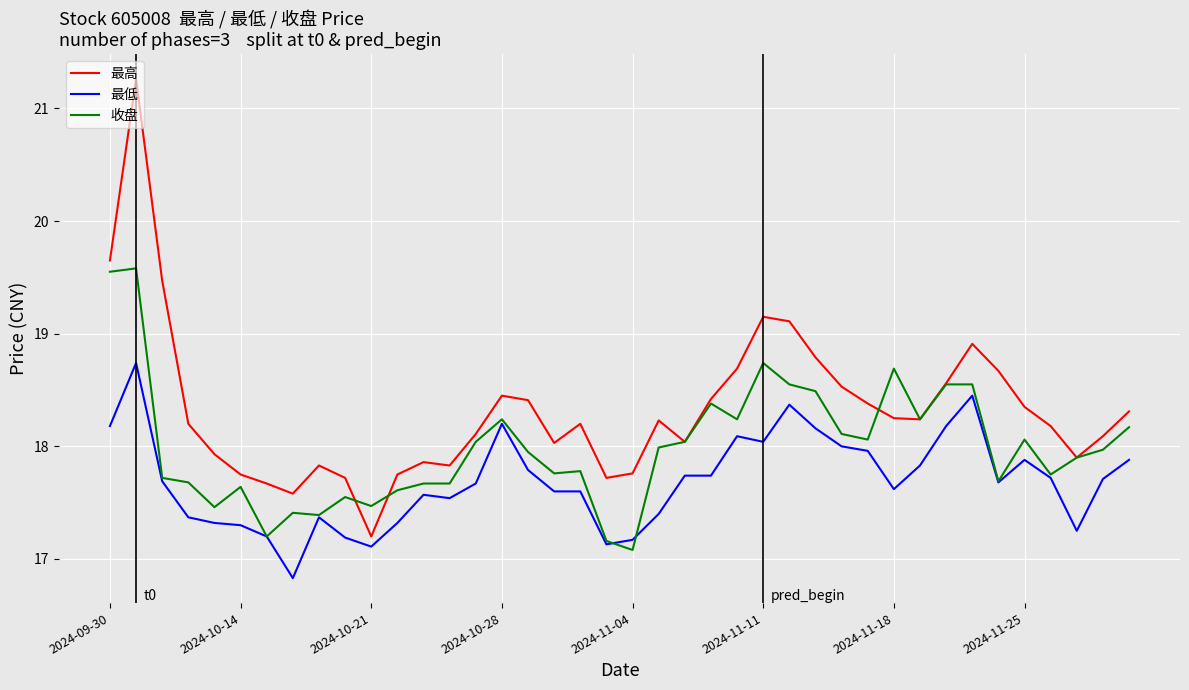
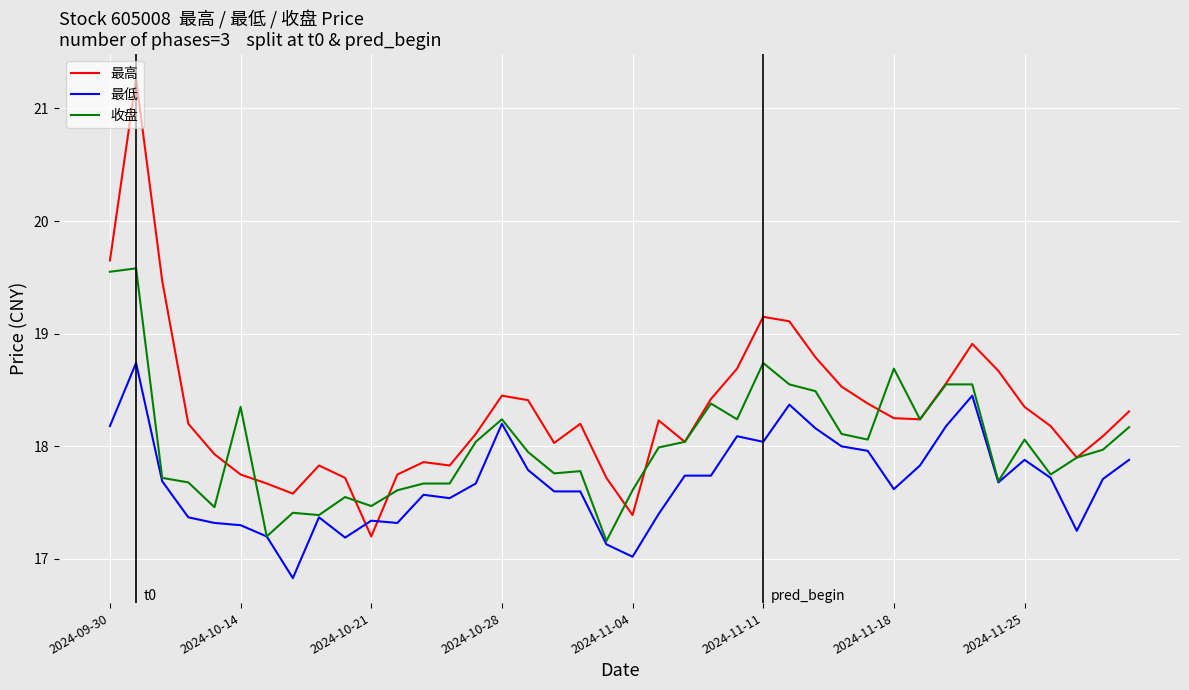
收盘, 2024-10-14: 17.64 -> 18.35
最低, 2024-10-21: 17.11 -> 17.34
最高, 2024-11-04: 17.76 -> 17.39
最低, 2024-11-04: 17.17 -> 17.02
收盘, 2024-11-04: 17.08 -> 17.61
